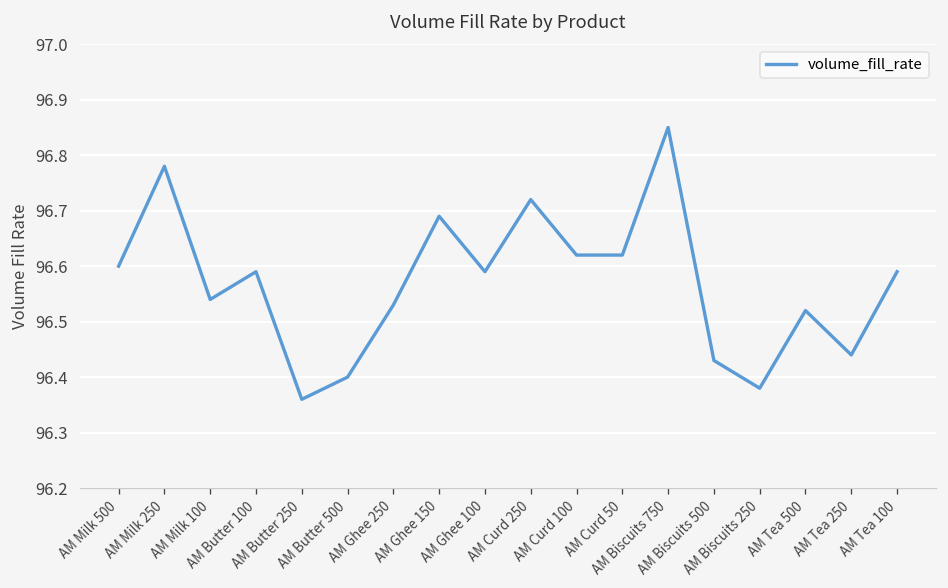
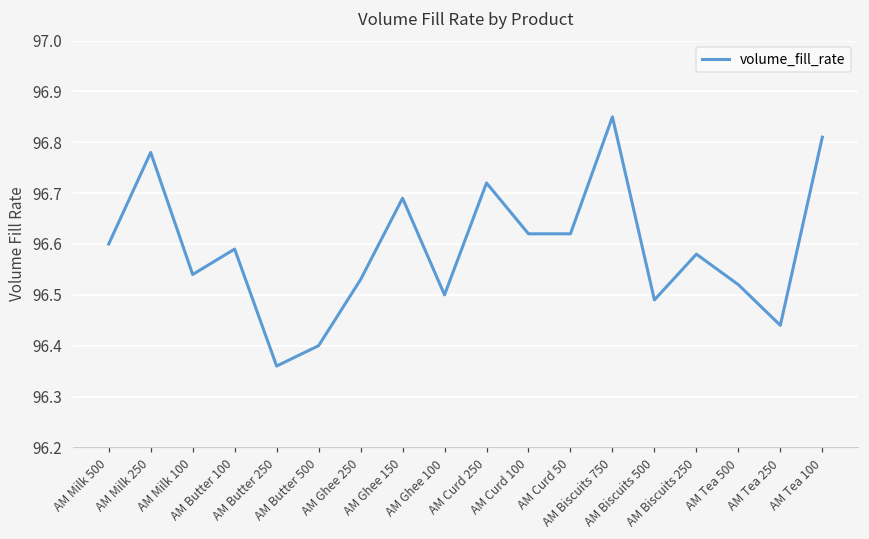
AM Ghee 100: 96.59 -> 96.50
AM Biscuits 500: 96.43 -> 96.49
AM Biscuits 250: 96.38 -> 96.58
AM Tea 100: 96.59 -> 96.81
